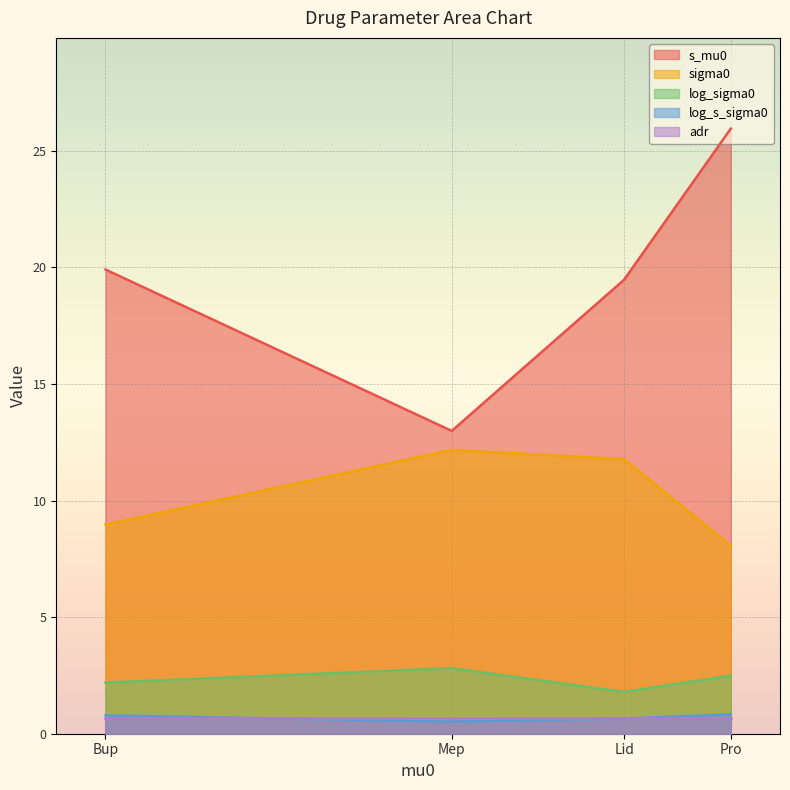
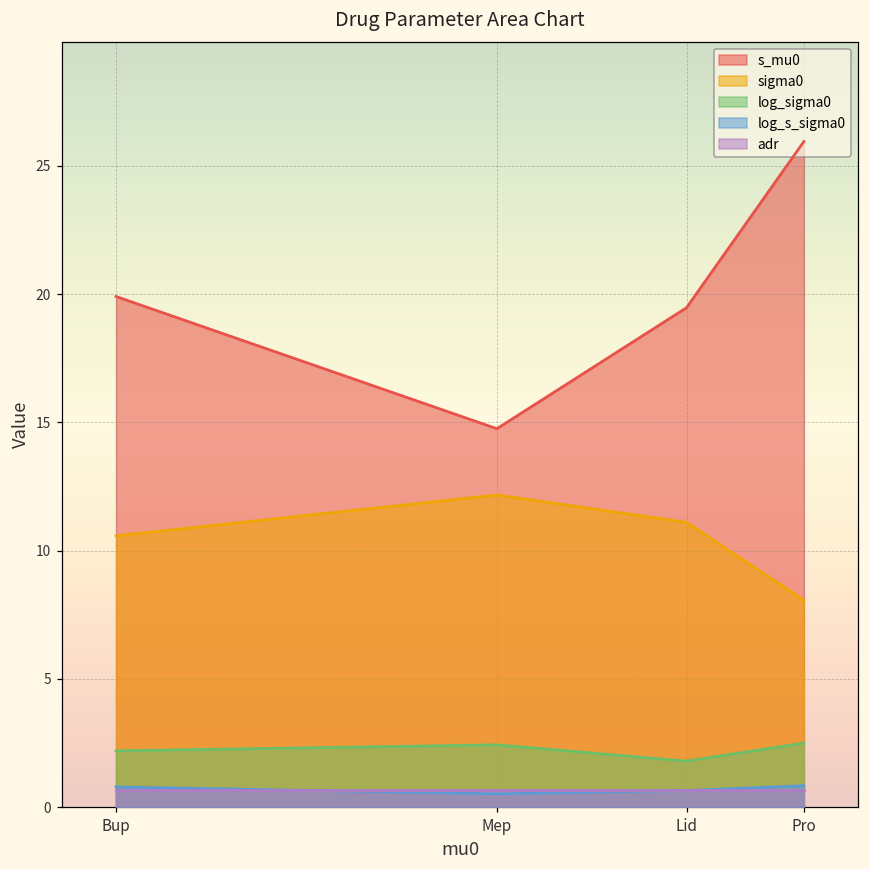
sigma0, Bup: 9.0 -> 10.6
s_mu0, Mep: 13.0 -> 14.8
log_sigma0, Mep: 2.8 -> 2.4
sigma0, Lid: 11.8 -> 11.1
